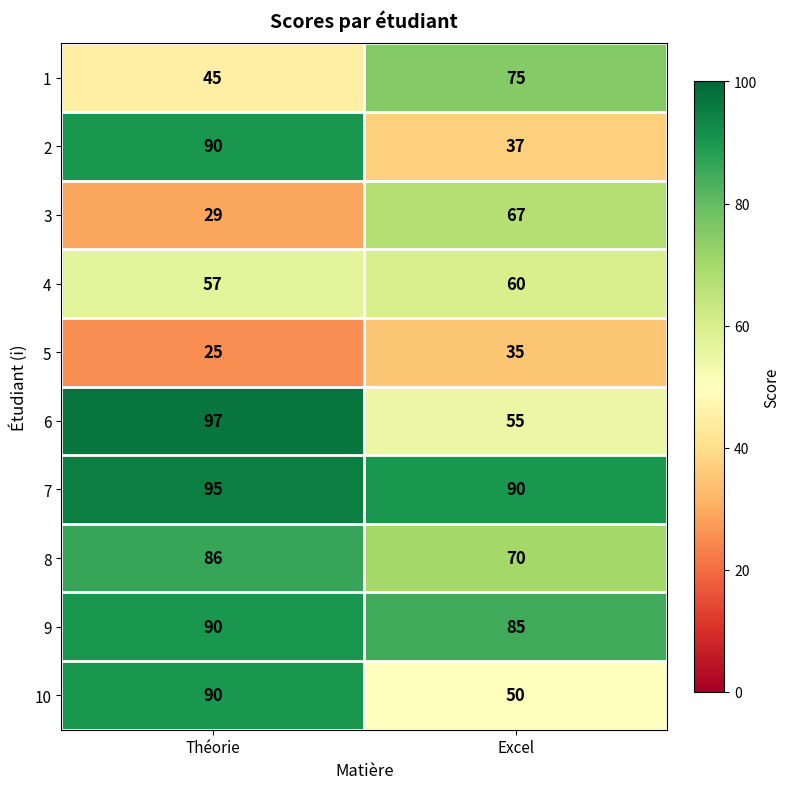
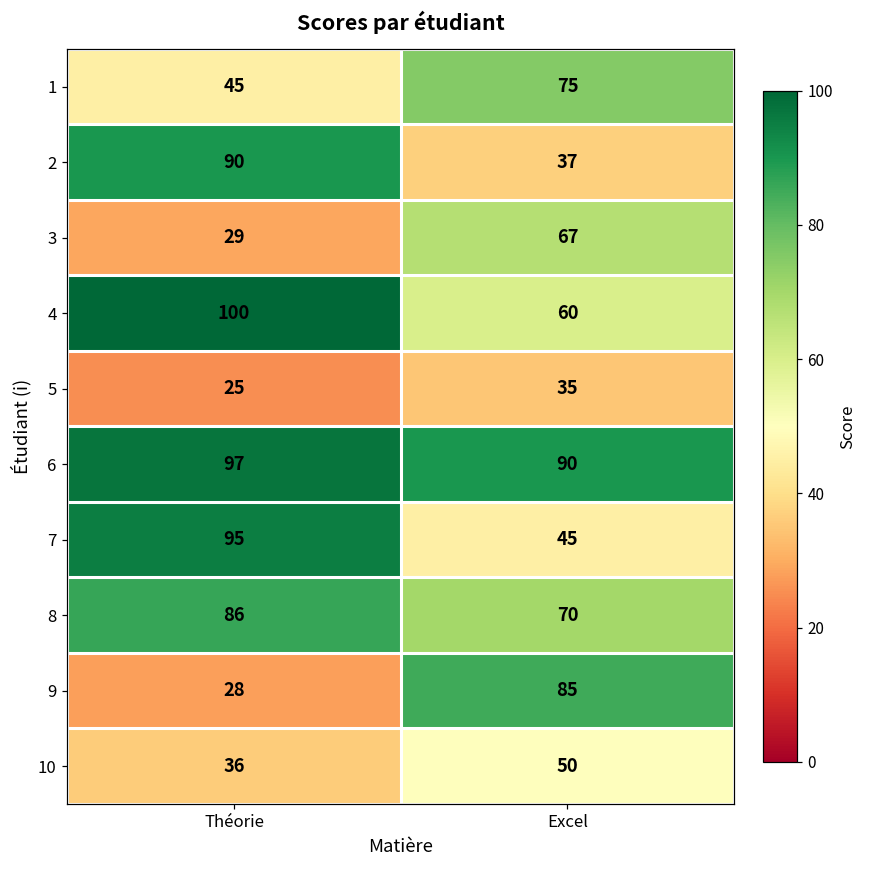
4, Théorie: 57 -> 100
6, Excel: 55 -> 90
7, Excel: 90 -> 45
9, Théorie: 90 -> 28
10, Théorie: 90 -> 36
